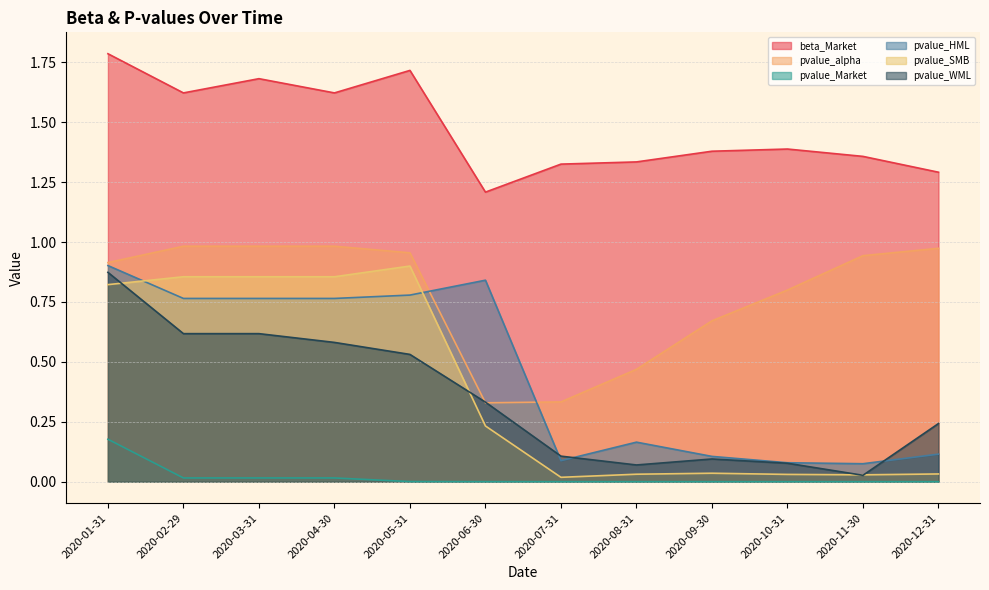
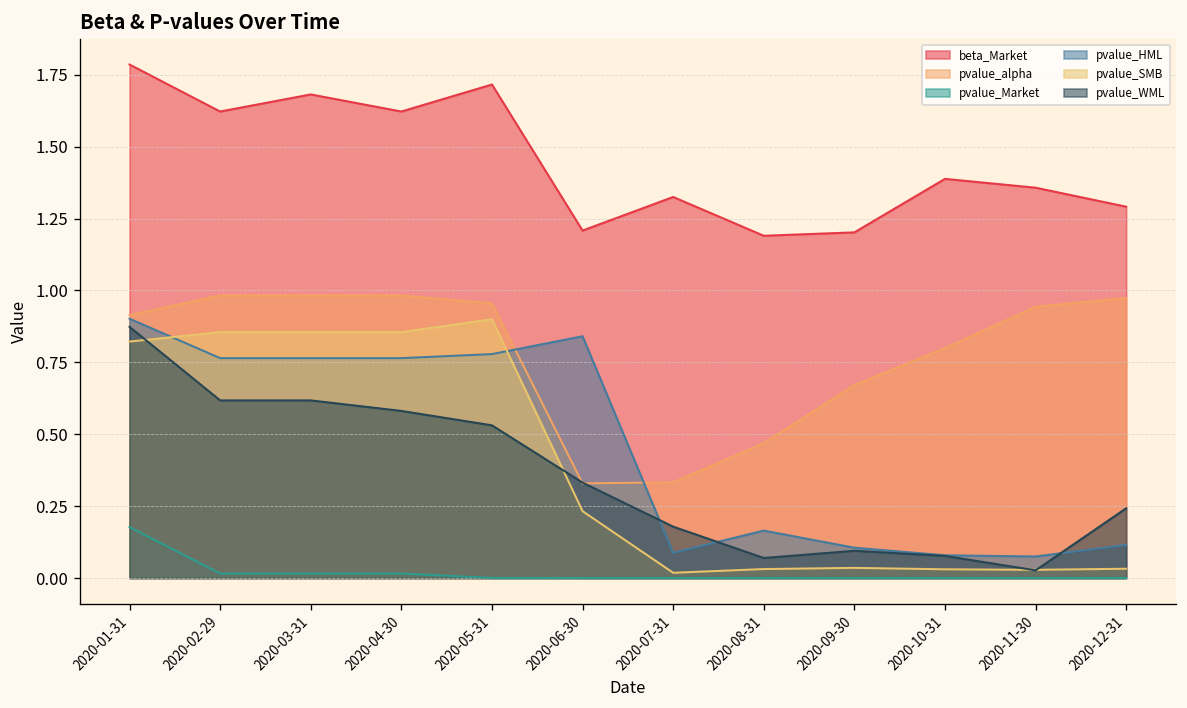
pvalue_WML, 2020-07-31: 0.11 -> 0.18
beta_Market, 2020-08-31: 1.33 -> 1.19
beta_Market, 2020-09-30: 1.38 -> 1.20
